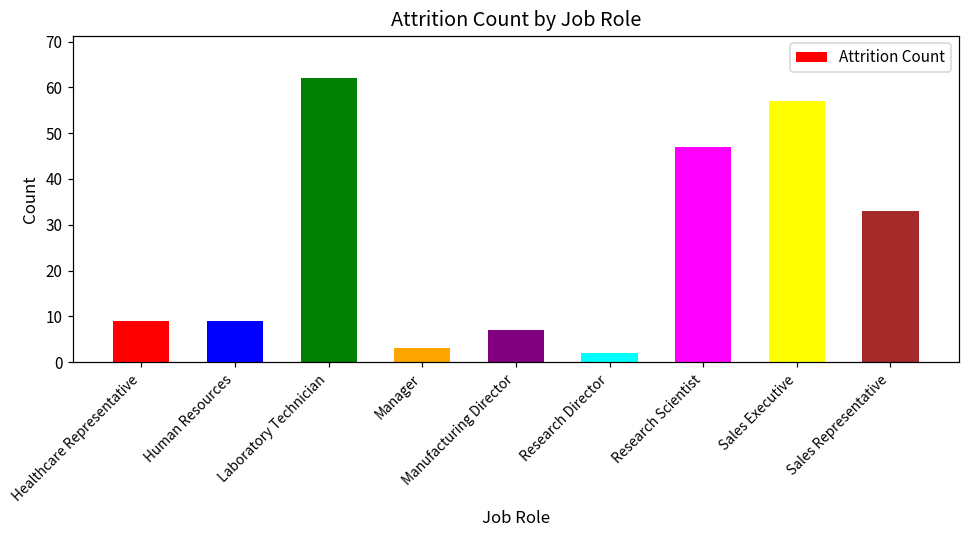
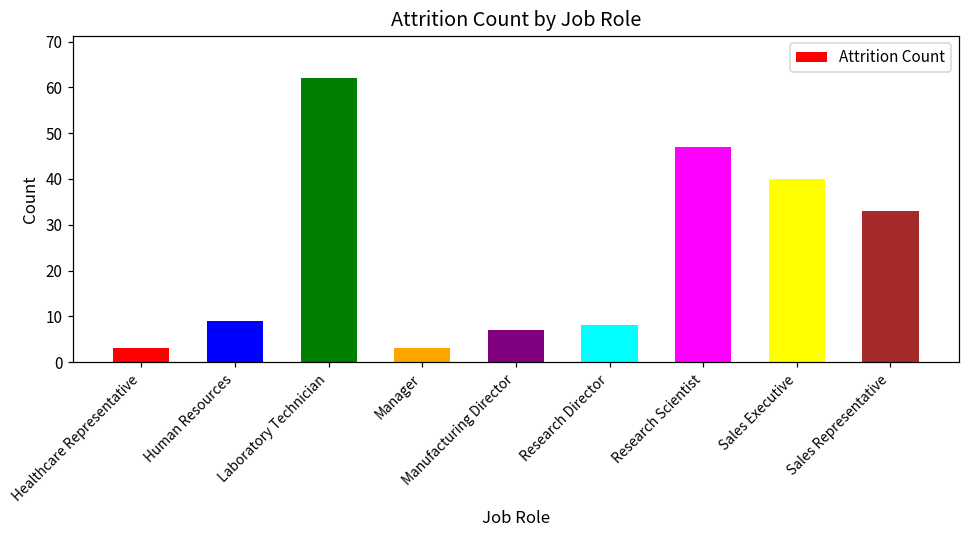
Healthcare Representative: 9 -> 3
Research Director: 2 -> 8
Sales Executive: 57 -> 40
